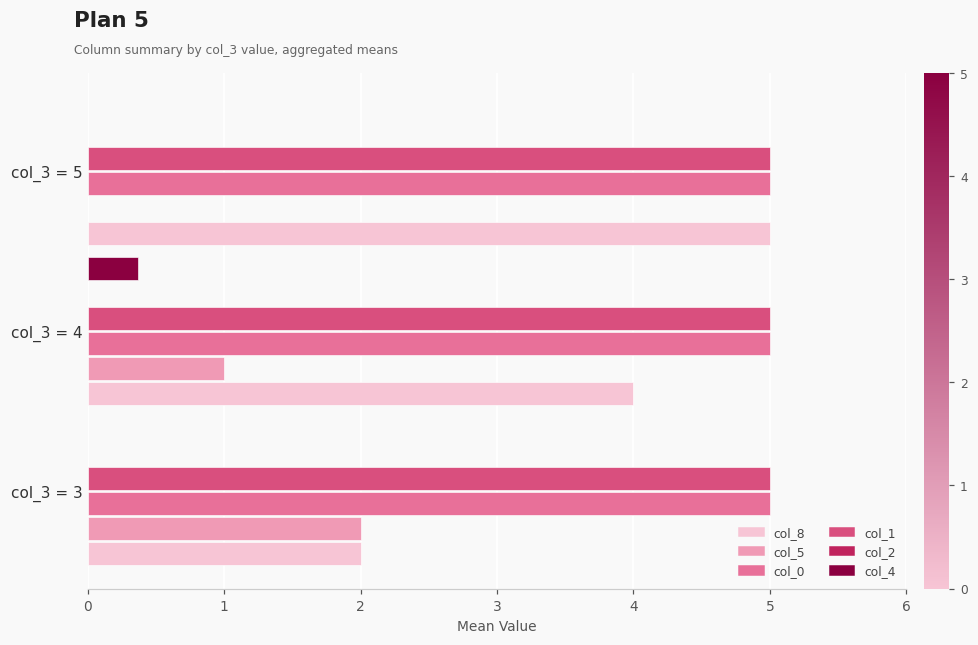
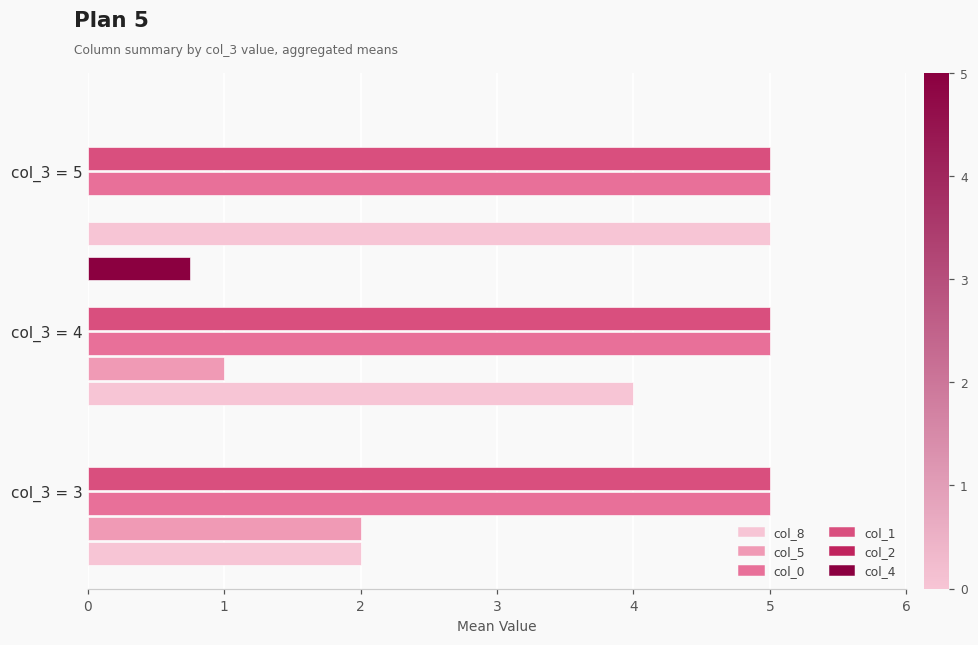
col_4, col_3 = 4: 0.37 -> 0.75
